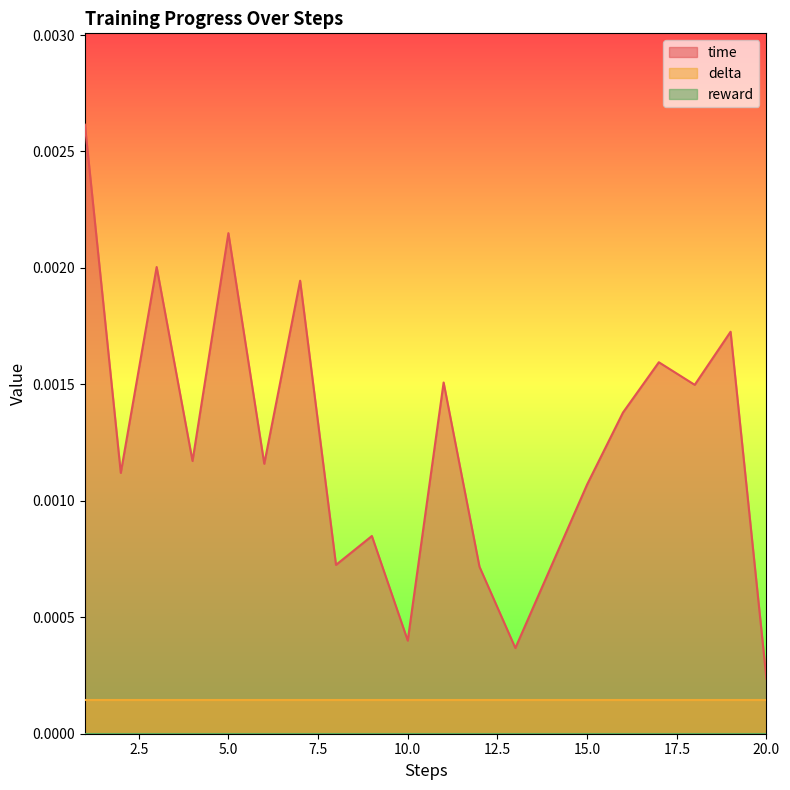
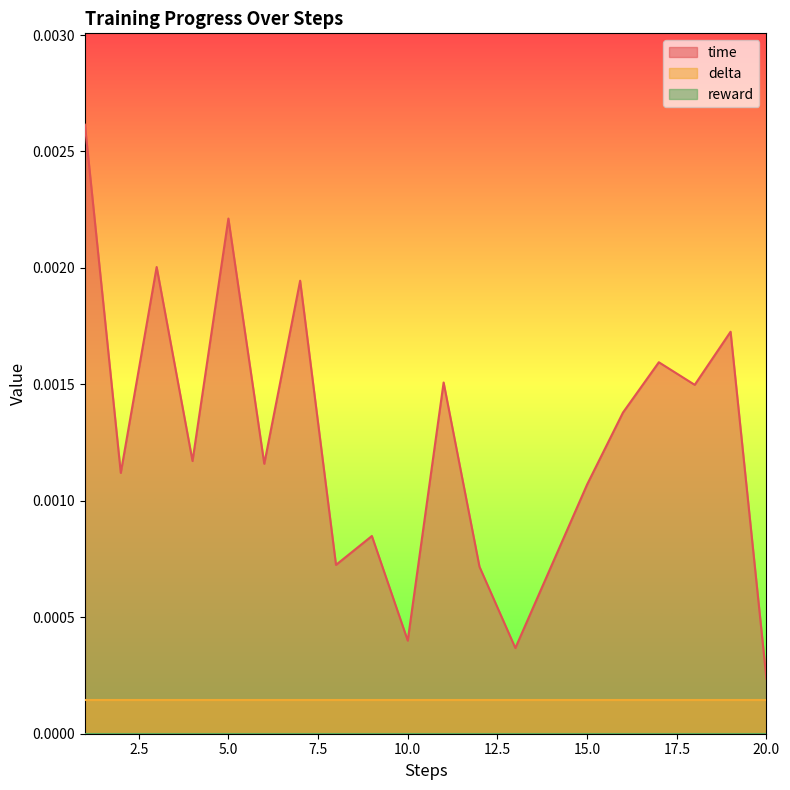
time, 5.0: 0.00215 -> 0.00221
